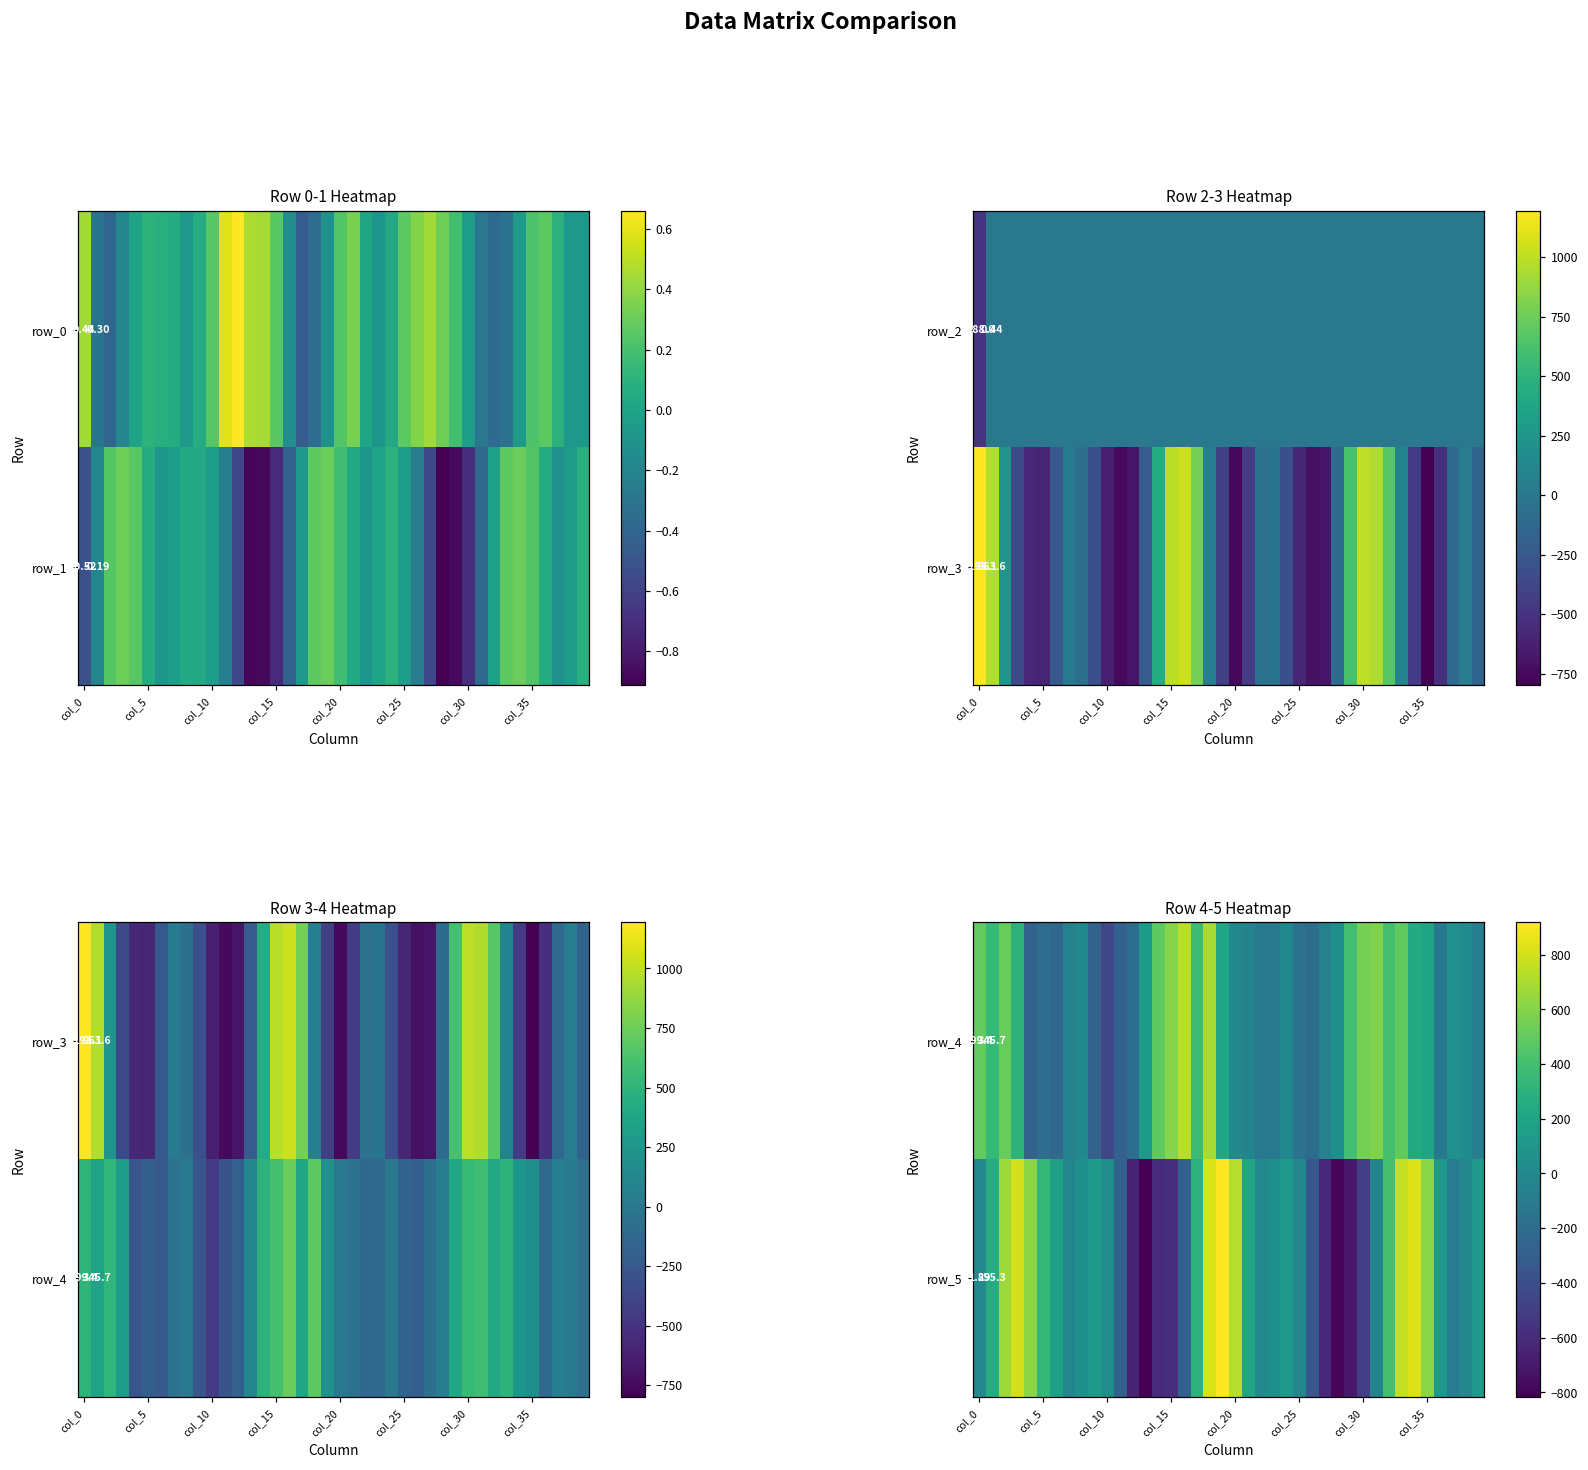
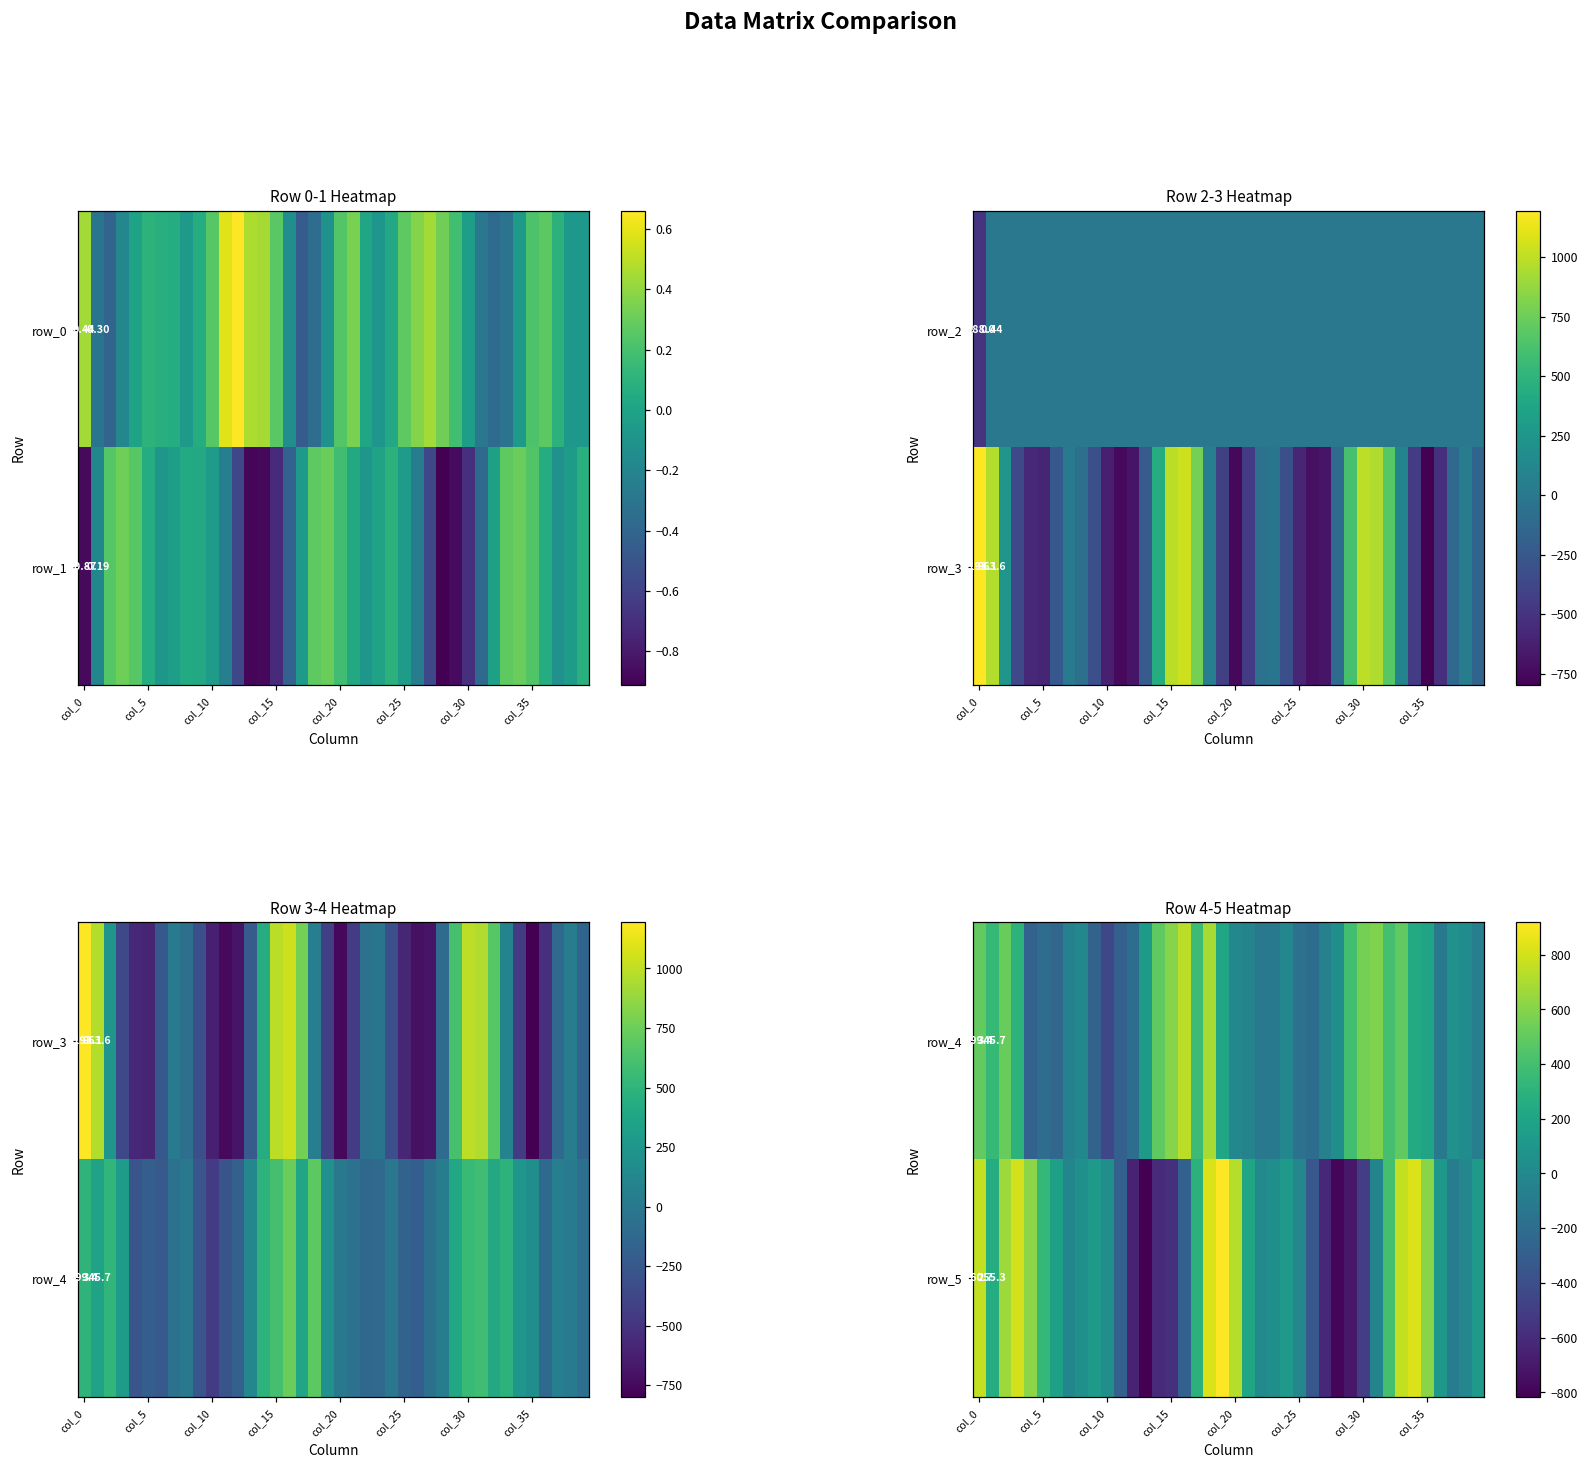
Row 0-1 Heatmap, row_1, col_0: -0.52 -> -0.87
Row 4-5 Heatmap, row_5, col_0: 1.89 -> 760.7
